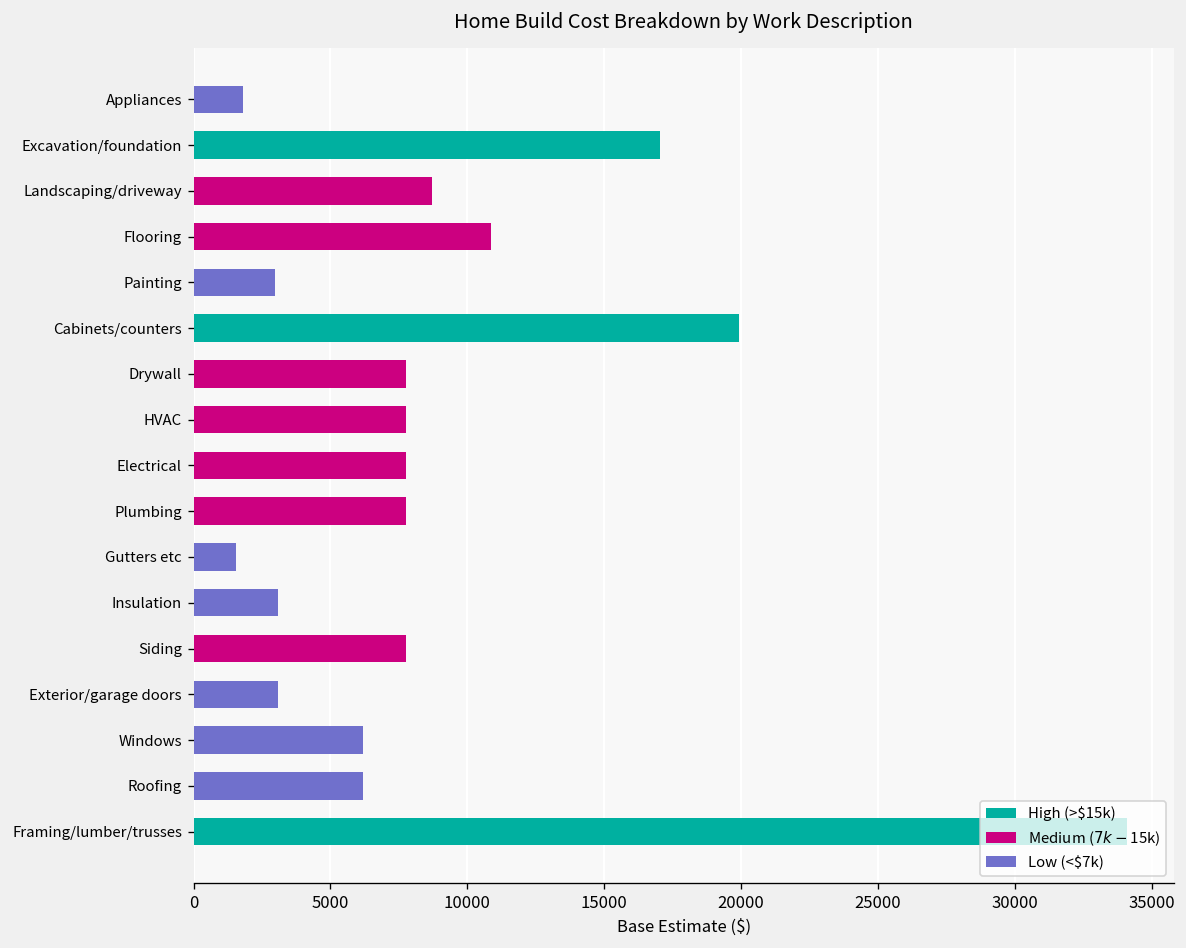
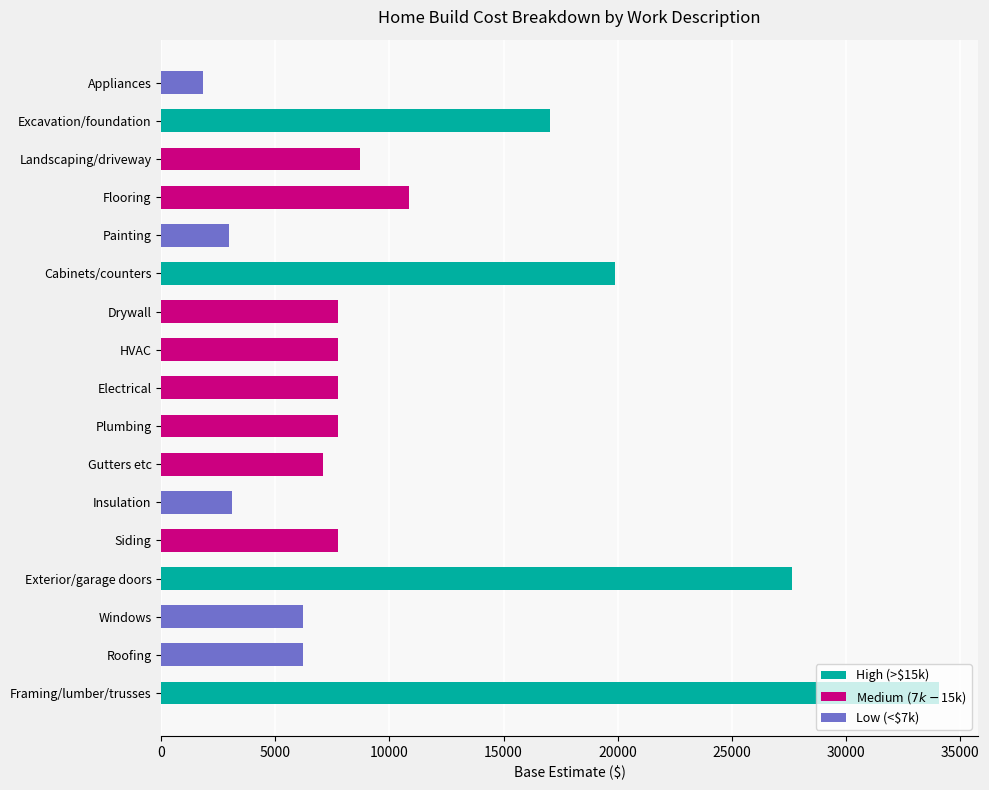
Gutters etc: 1600 -> 7100
Exterior/garage doors: 3100 -> 27600
